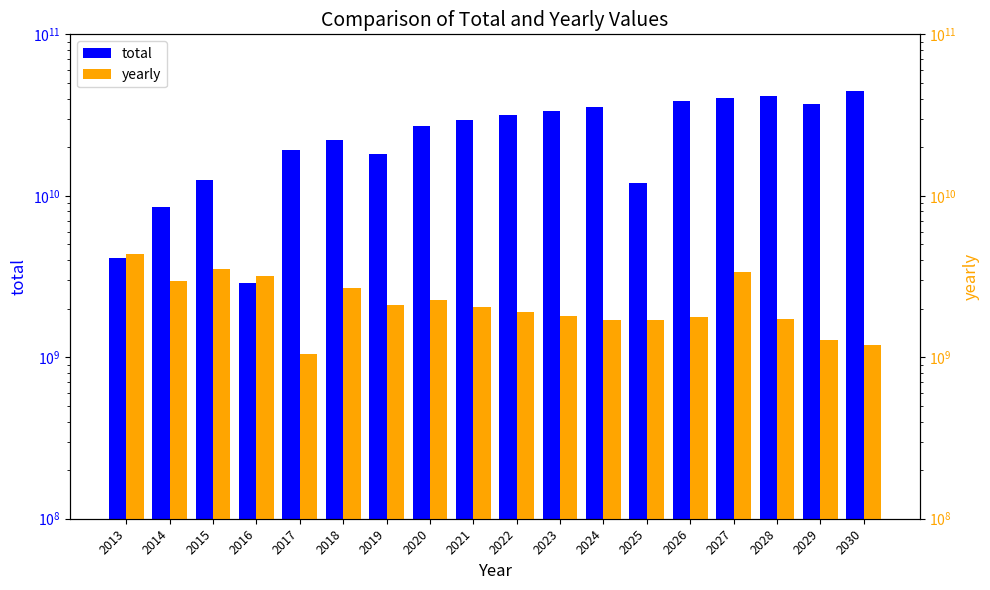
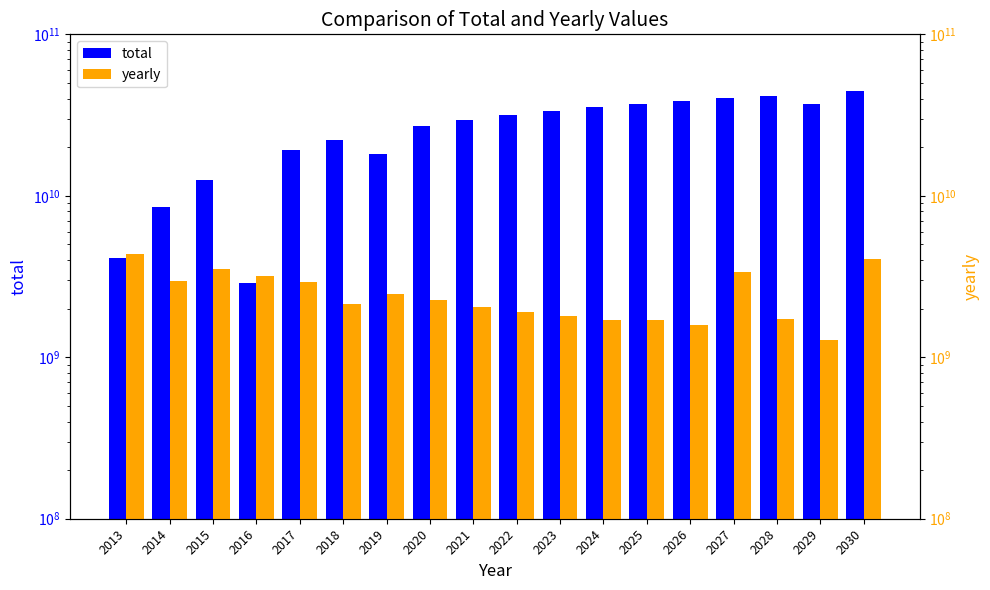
total, 2025: 12000000000 -> 37000000000
yearly, 2017: 1000000000 -> 2900000000
yearly, 2018: 2700000000 -> 2100000000
yearly, 2019: 2100000000 -> 2500000000
yearly, 2026: 1800000000 -> 1600000000
yearly, 2030: 1200000000 -> 4000000000
